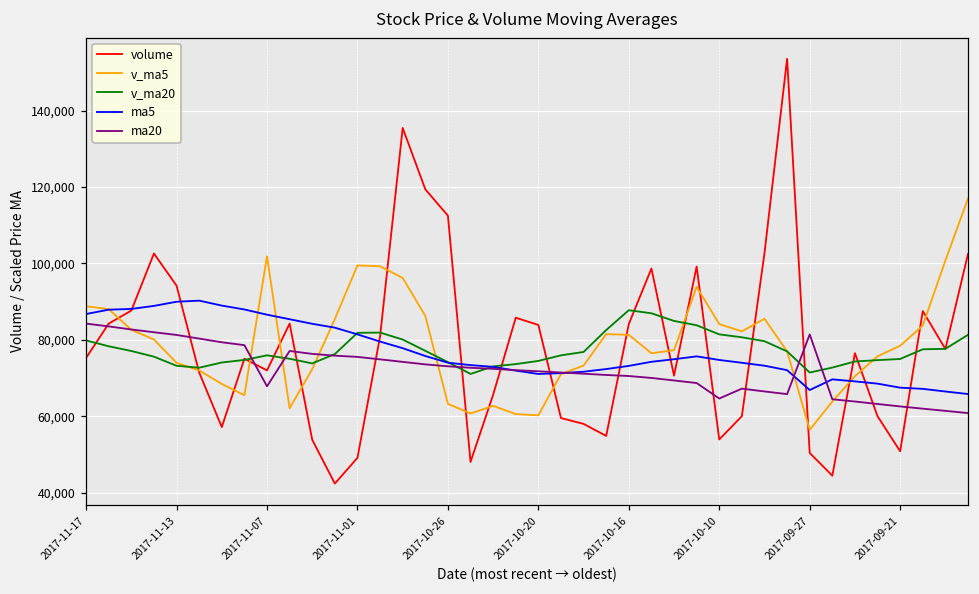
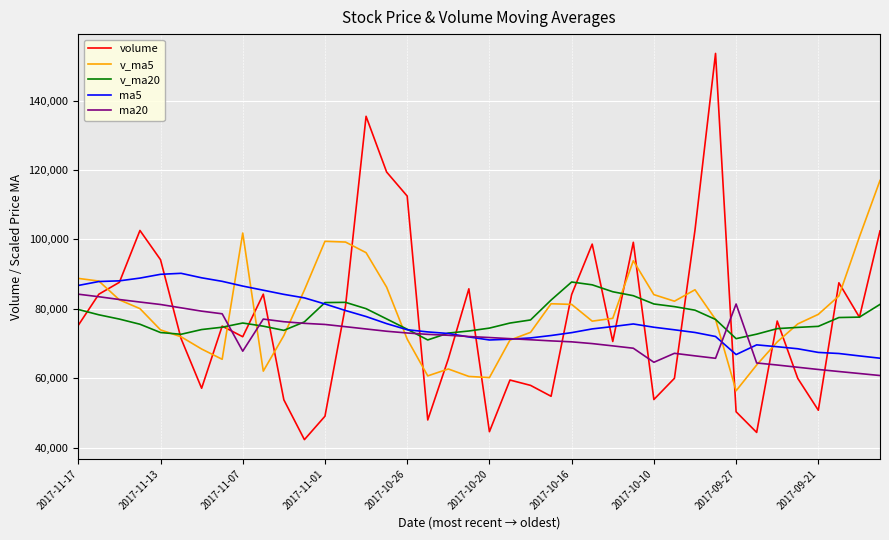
v_ma5, 2017-10-26: 63,000 -> 71,000
volume, 2017-10-20: 84,000 -> 45,000
